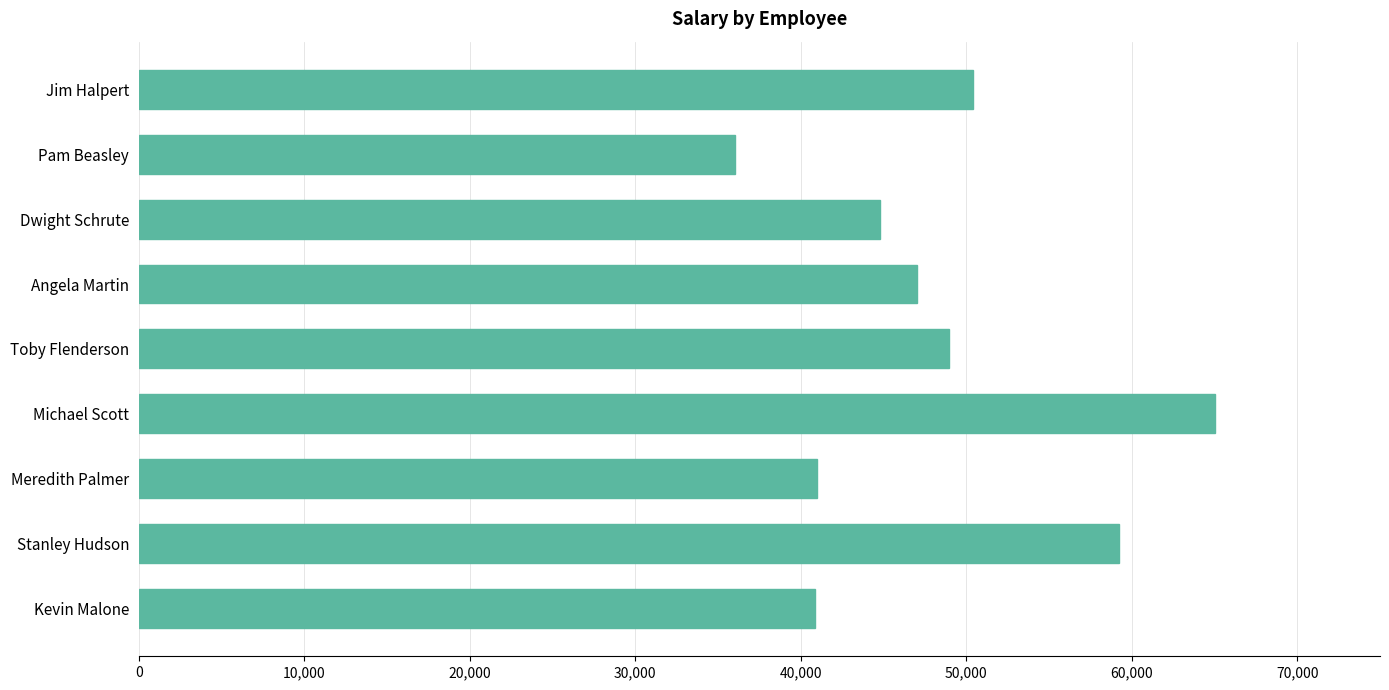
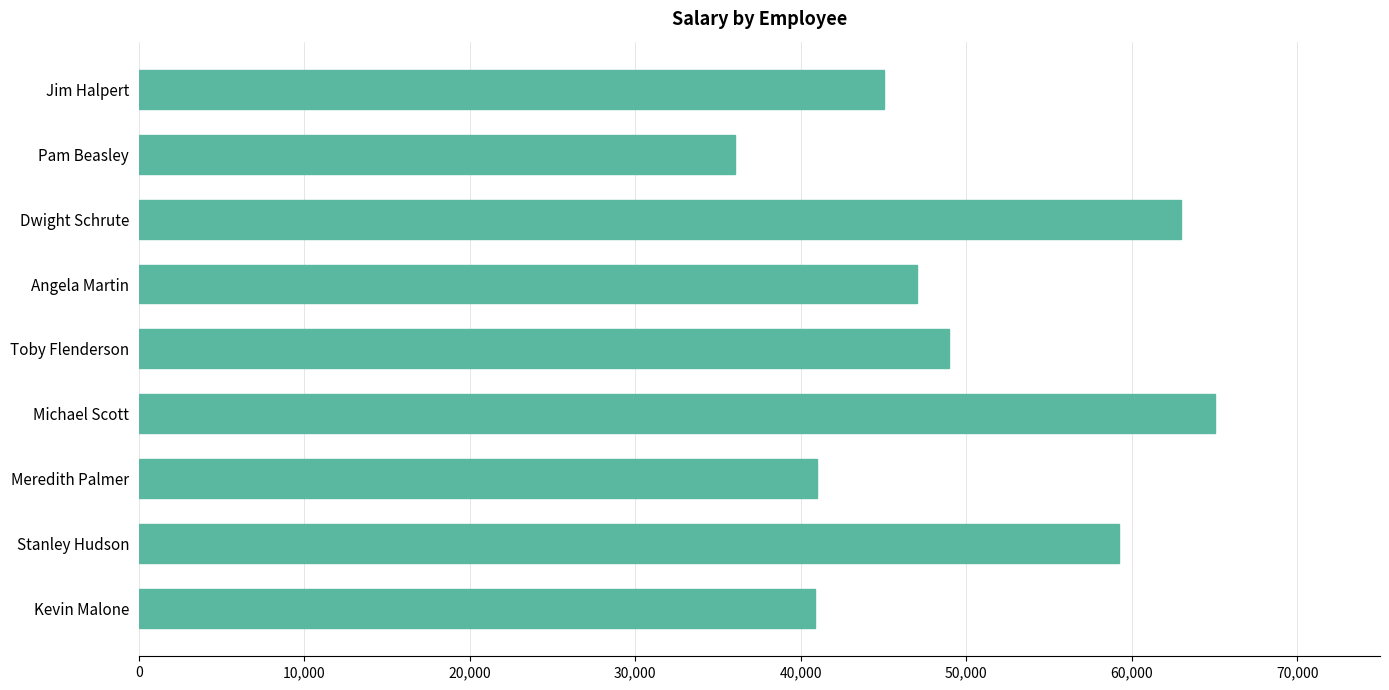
Jim Halpert: 50,400 -> 45,000
Dwight Schrute: 44,800 -> 63,000
